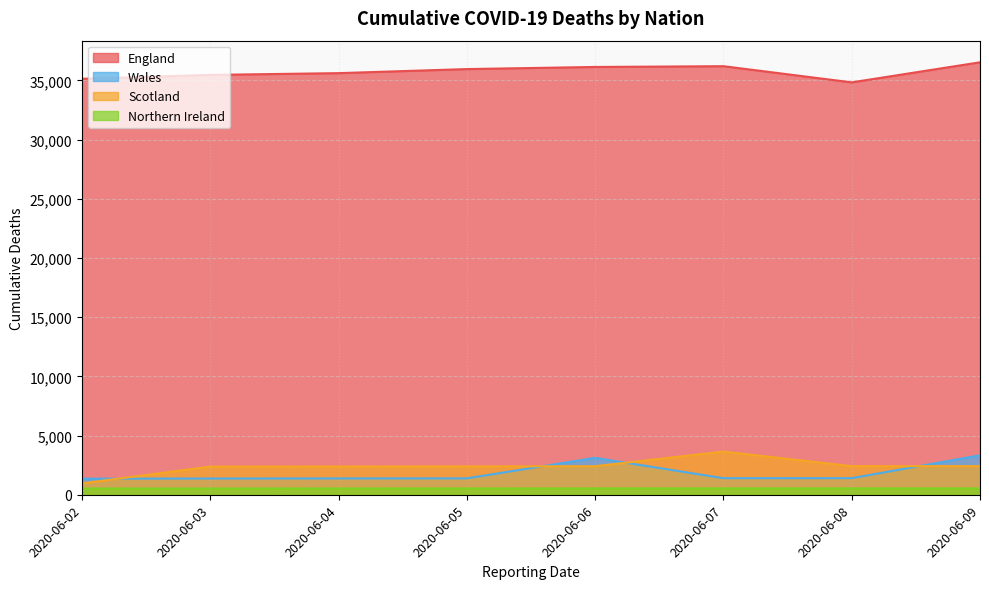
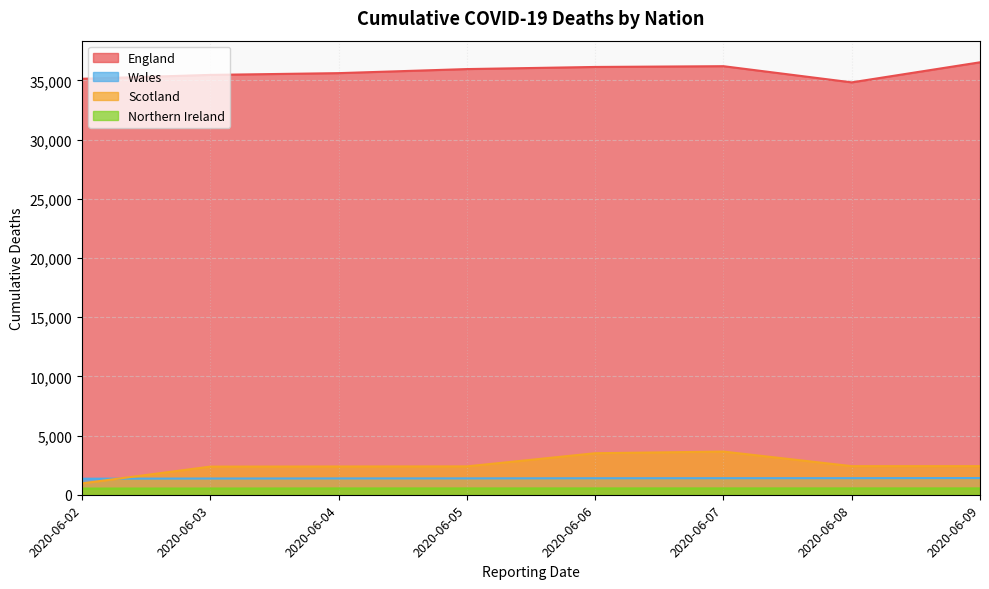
Wales, 2020-06-06: 3,100 -> 1,400
Scotland, 2020-06-06: 2,400 -> 3,500
Wales, 2020-06-09: 3,300 -> 1,400
